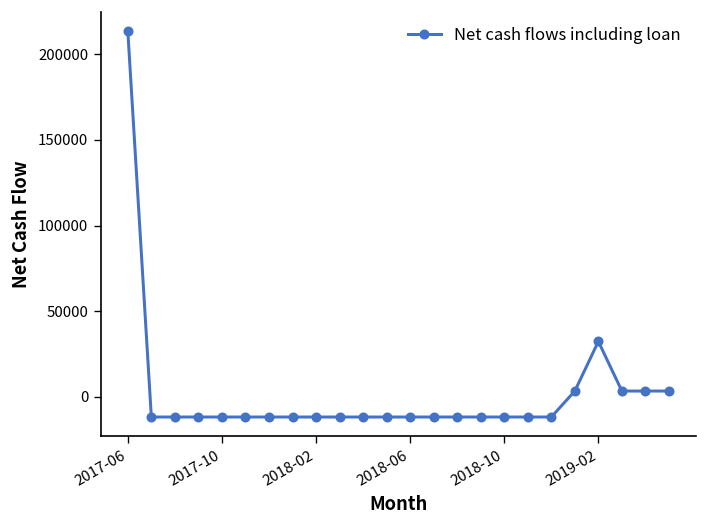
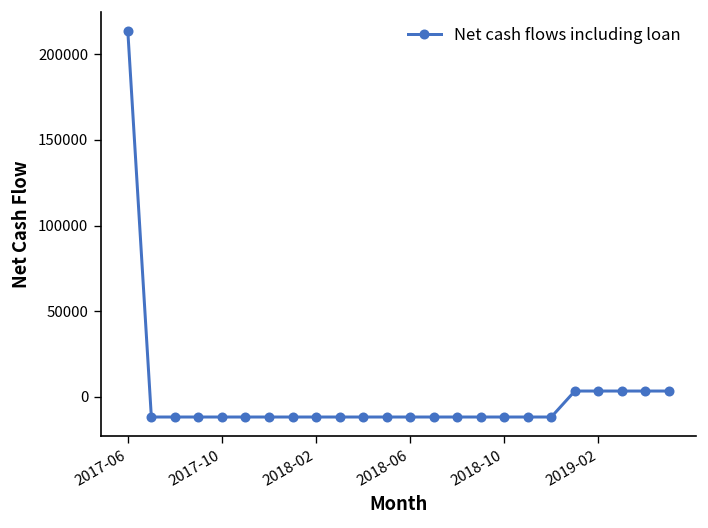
2019-02: 32000 -> 3000
